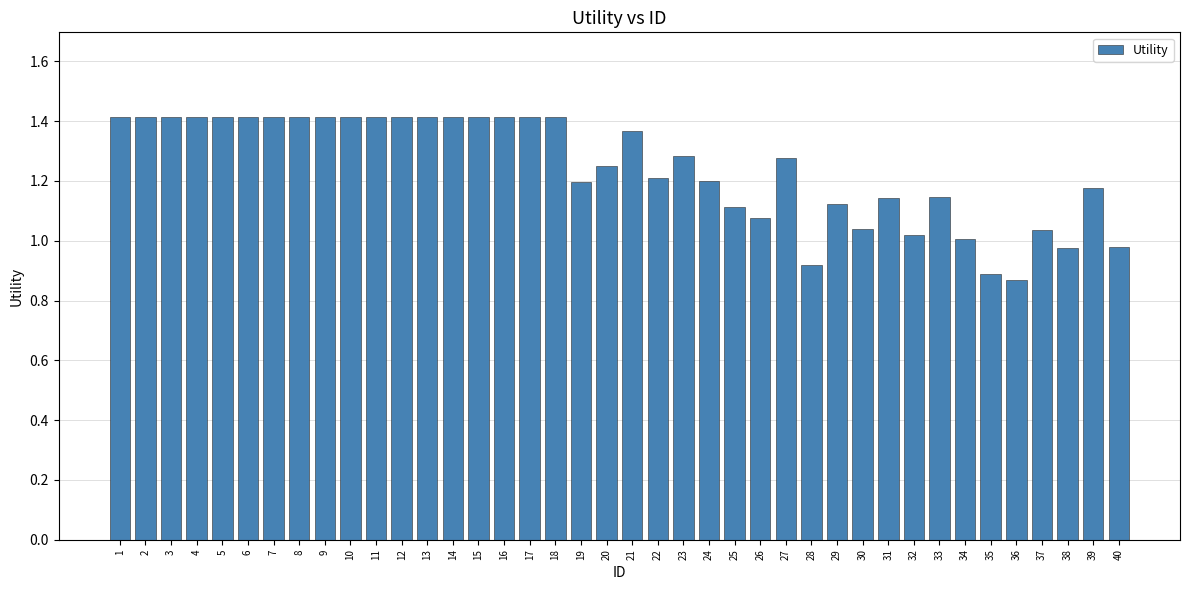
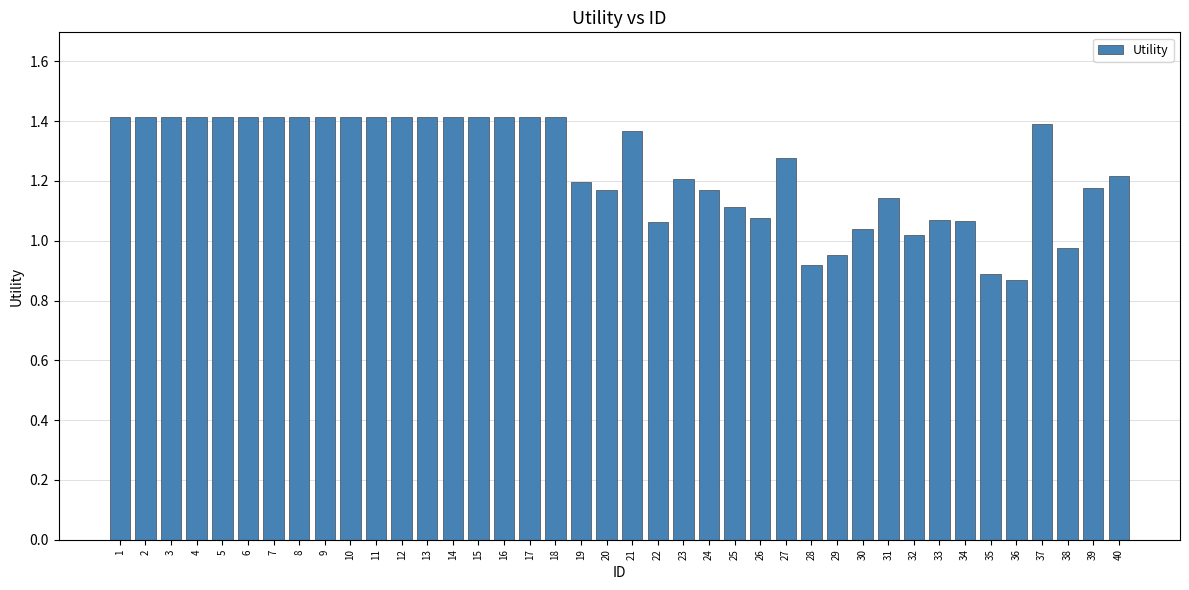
20: 1.25 -> 1.17
22: 1.21 -> 1.06
23: 1.28 -> 1.21
24: 1.20 -> 1.17
29: 1.12 -> 0.95
33: 1.15 -> 1.07
34: 1.01 -> 1.07
37: 1.03 -> 1.39
40: 0.98 -> 1.22
